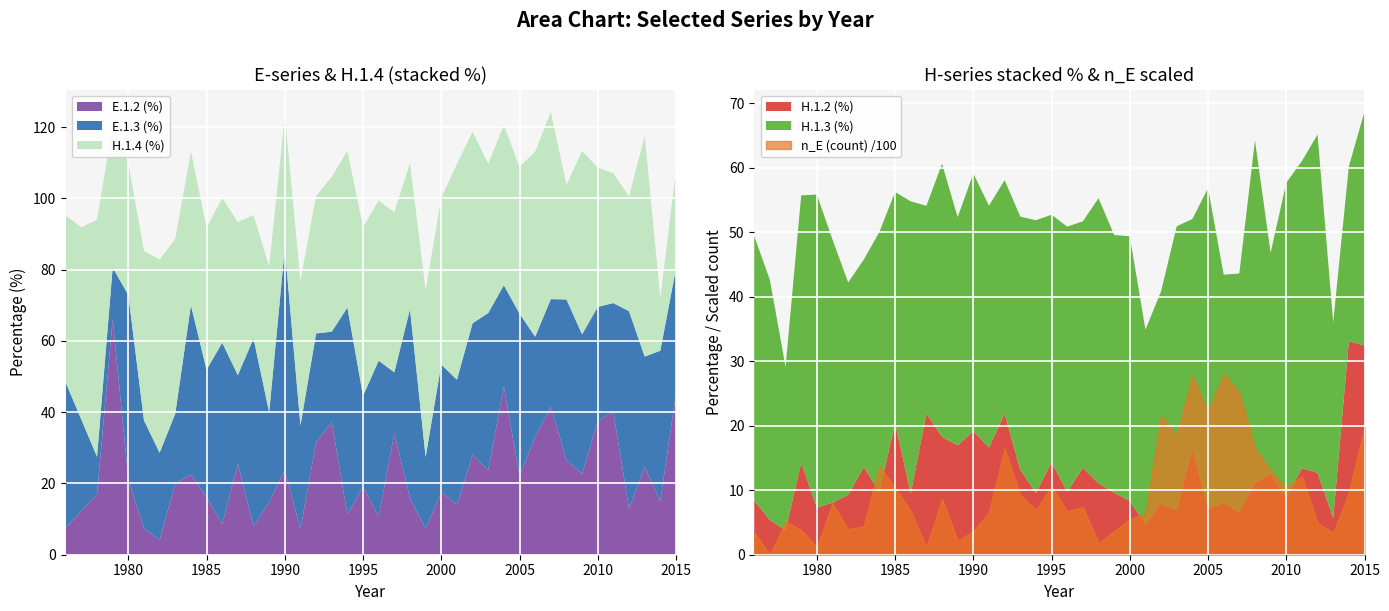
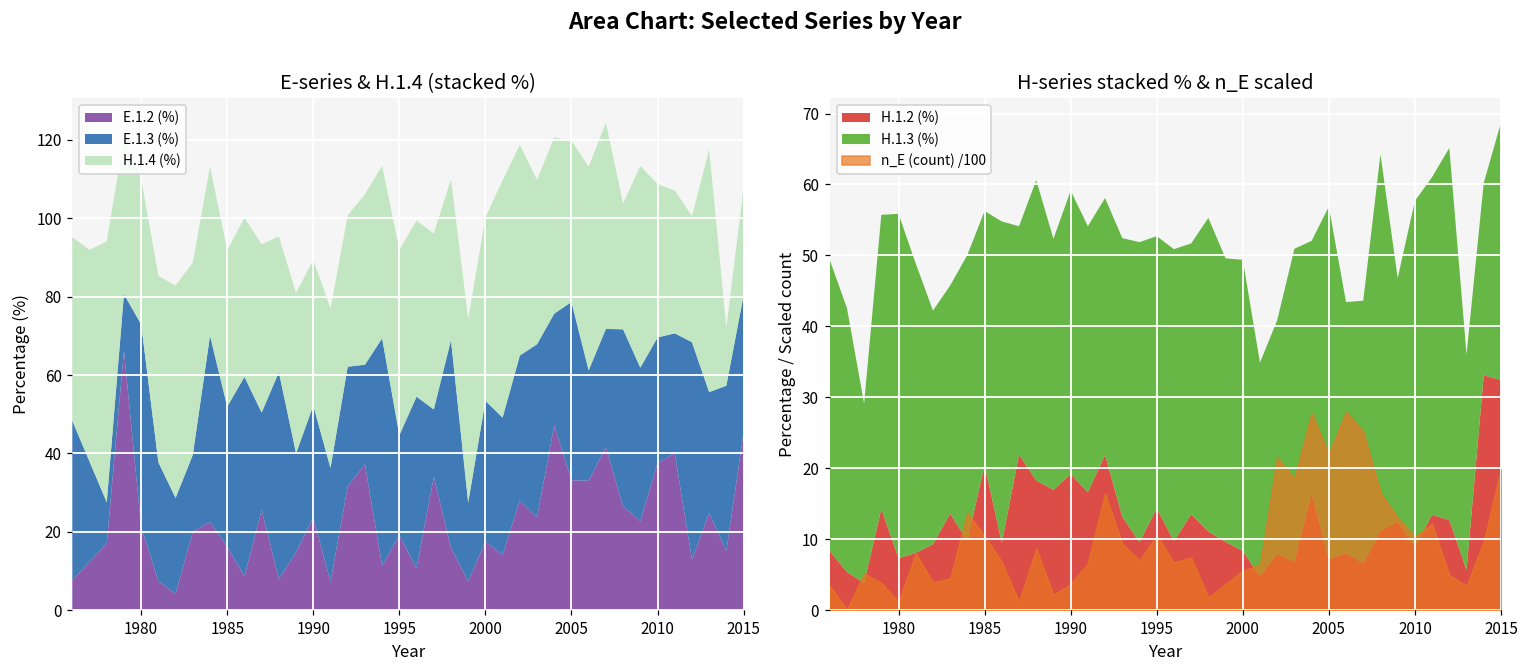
E-series & H.1.4 (stacked %), E.1.3 (%), 1990: 62 -> 29
E-series & H.1.4 (stacked %), E.1.2 (%), 2005: 22 -> 33
